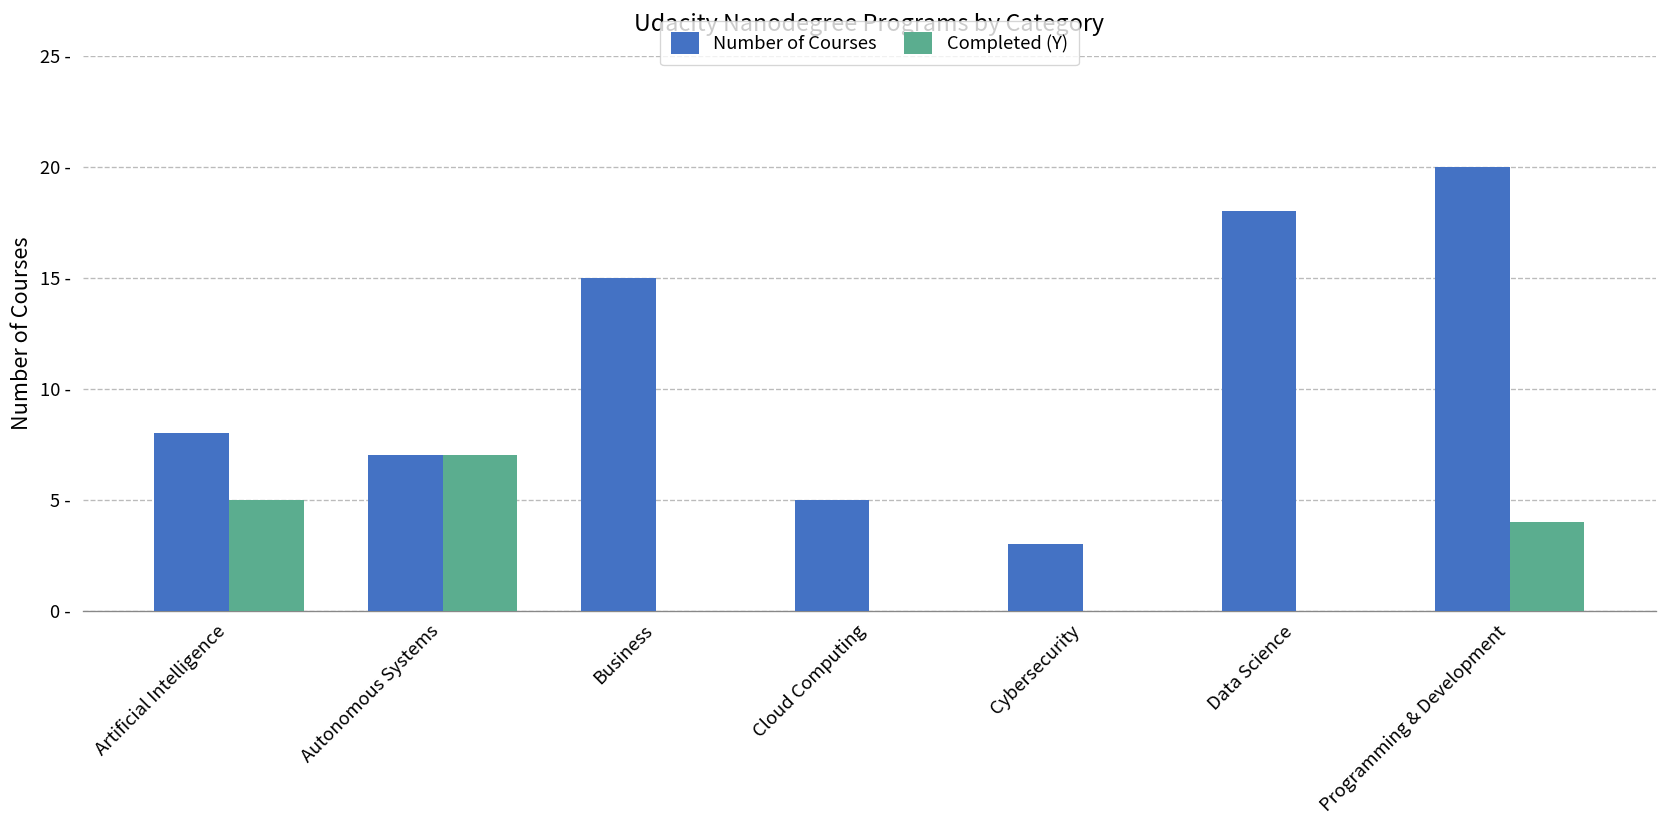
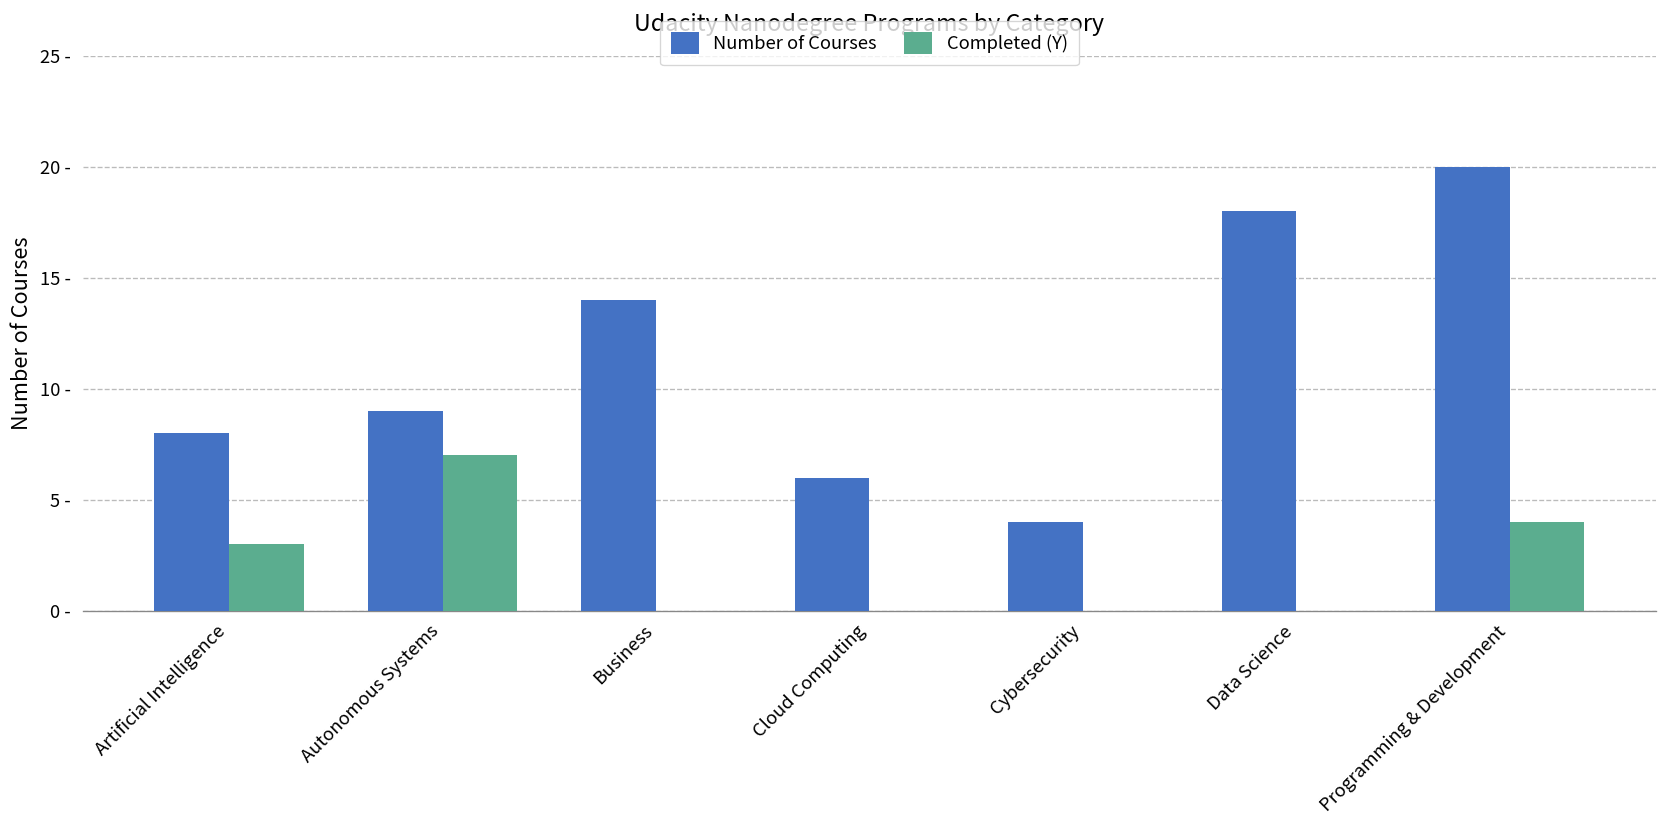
Completed (Y), Artificial Intelligence: 5 - -> 3 -
Number of Courses, Autonomous Systems: 7 - -> 9 -
Number of Courses, Business: 15 - -> 14 -
Number of Courses, Cloud Computing: 5 - -> 6 -
Number of Courses, Cybersecurity: 3 - -> 4 -
